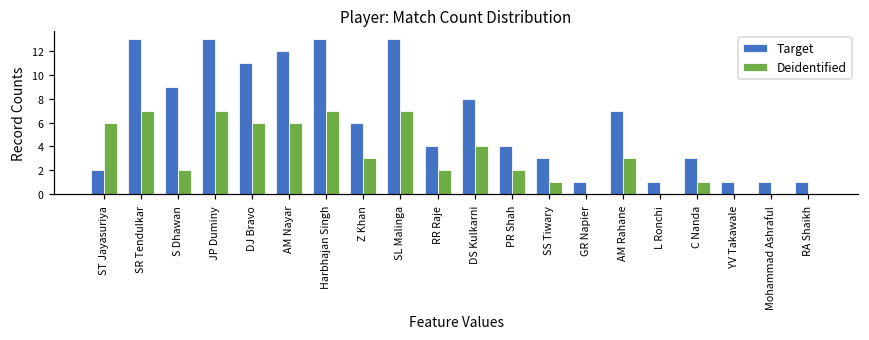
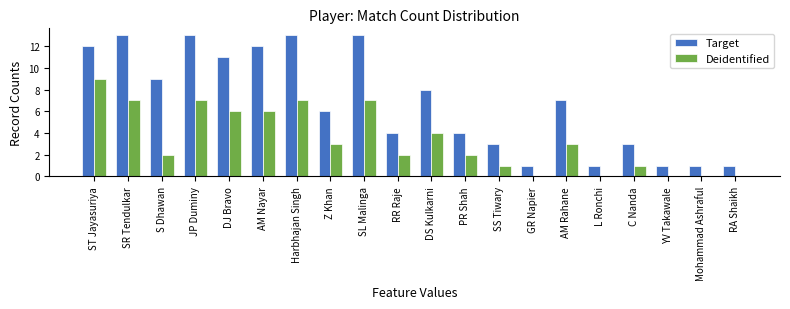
Target, ST Jayasuriya: 2 -> 12
Deidentified, ST Jayasuriya: 6 -> 9
